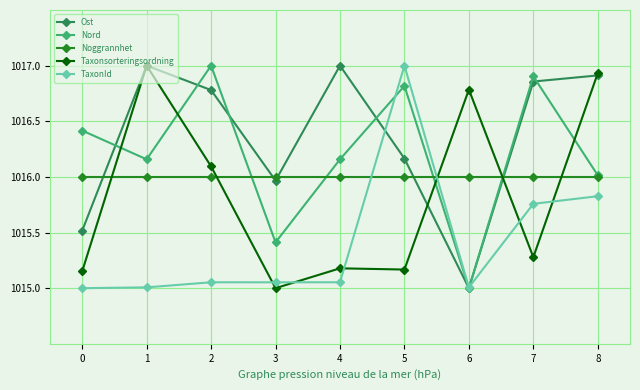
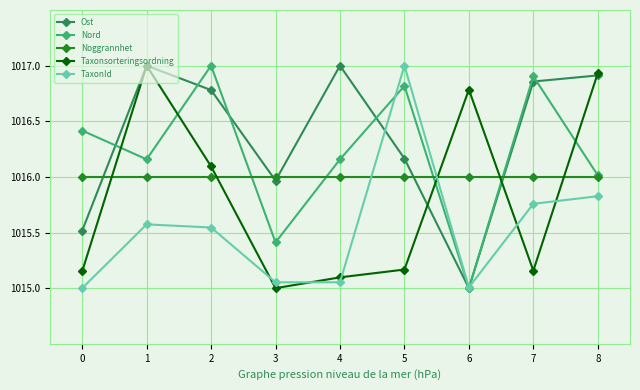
TaxonId, 1: 1015.01 -> 1015.57
TaxonId, 2: 1015.05 -> 1015.55
Taxonsorteringsordning, 4: 1015.18 -> 1015.10
Taxonsorteringsordning, 7: 1015.28 -> 1015.16
